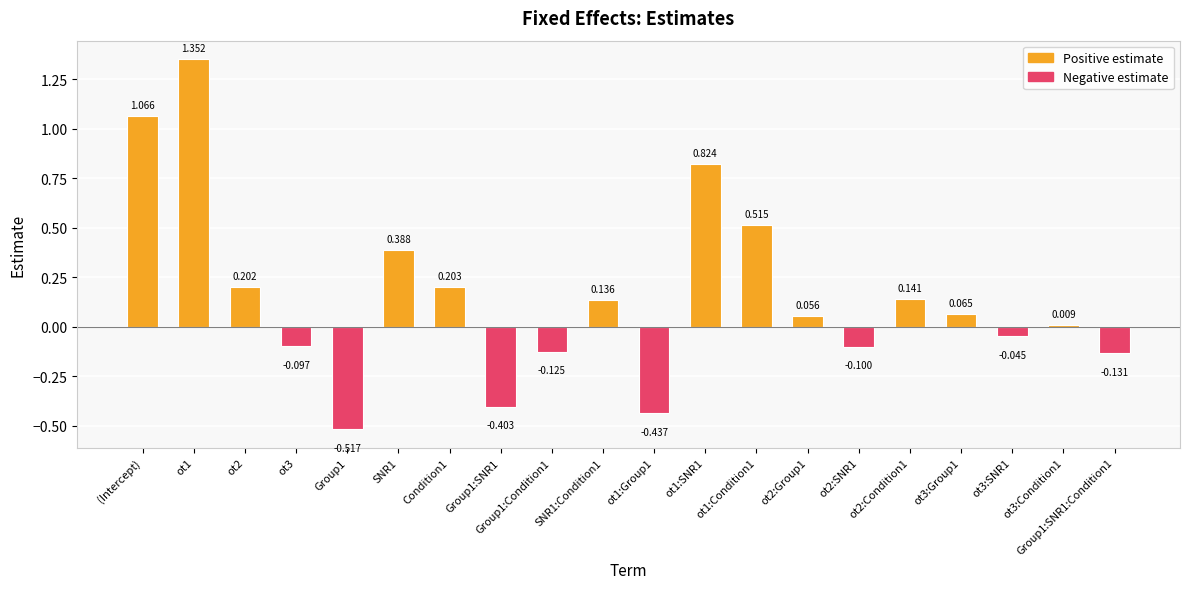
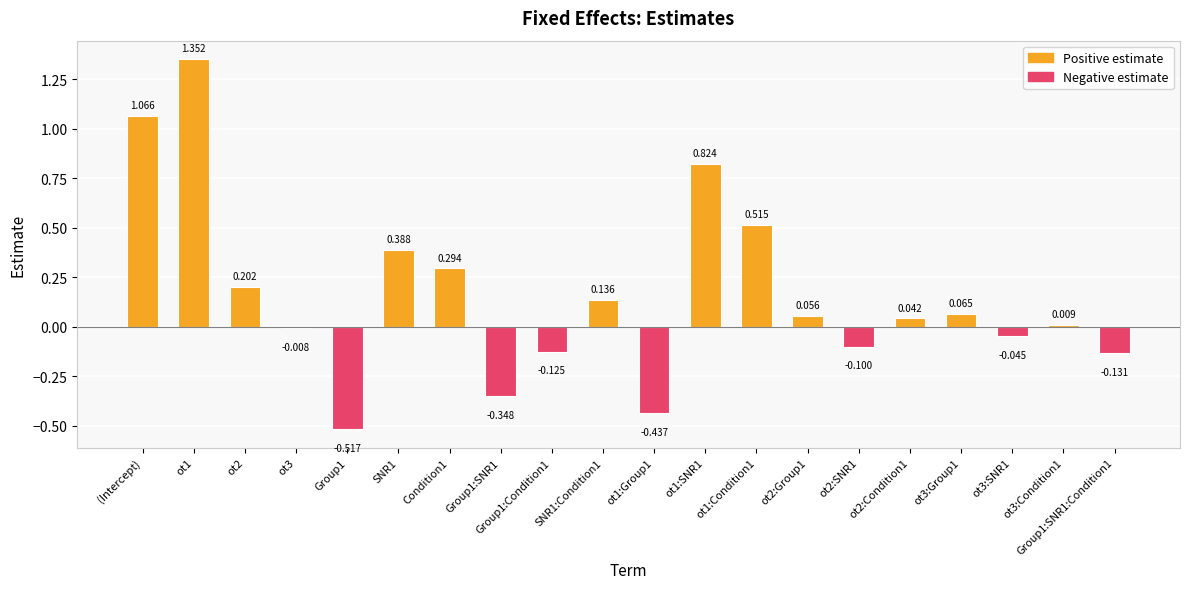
ot3: -0.097 -> -0.008
Condition1: 0.203 -> 0.294
Group1:SNR1: -0.403 -> -0.348
ot2:Condition1: 0.141 -> 0.042
